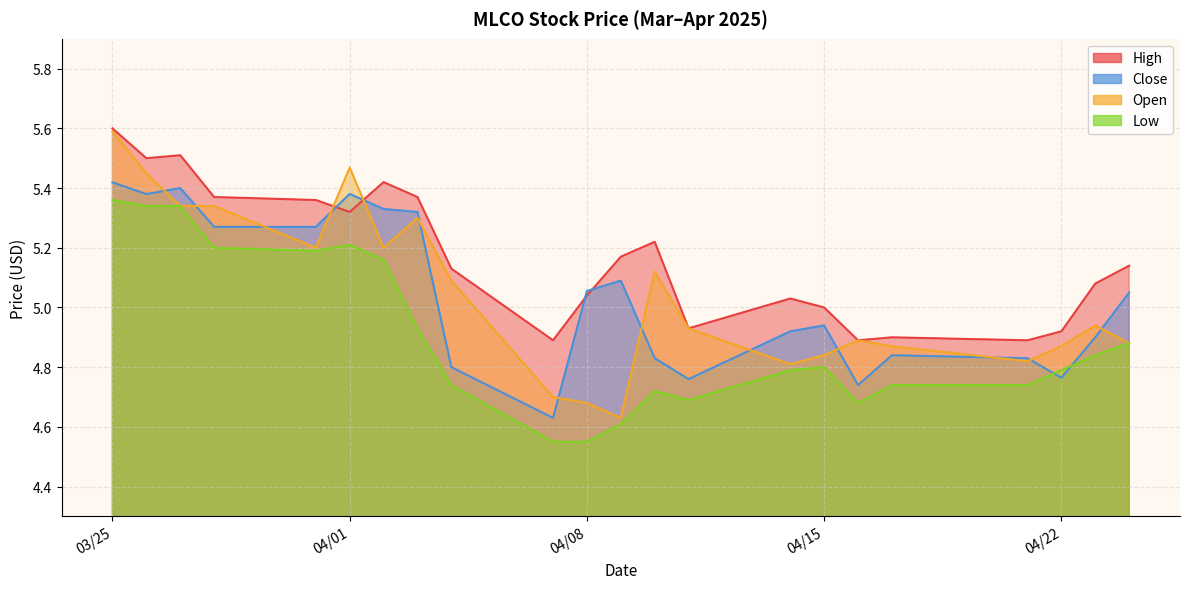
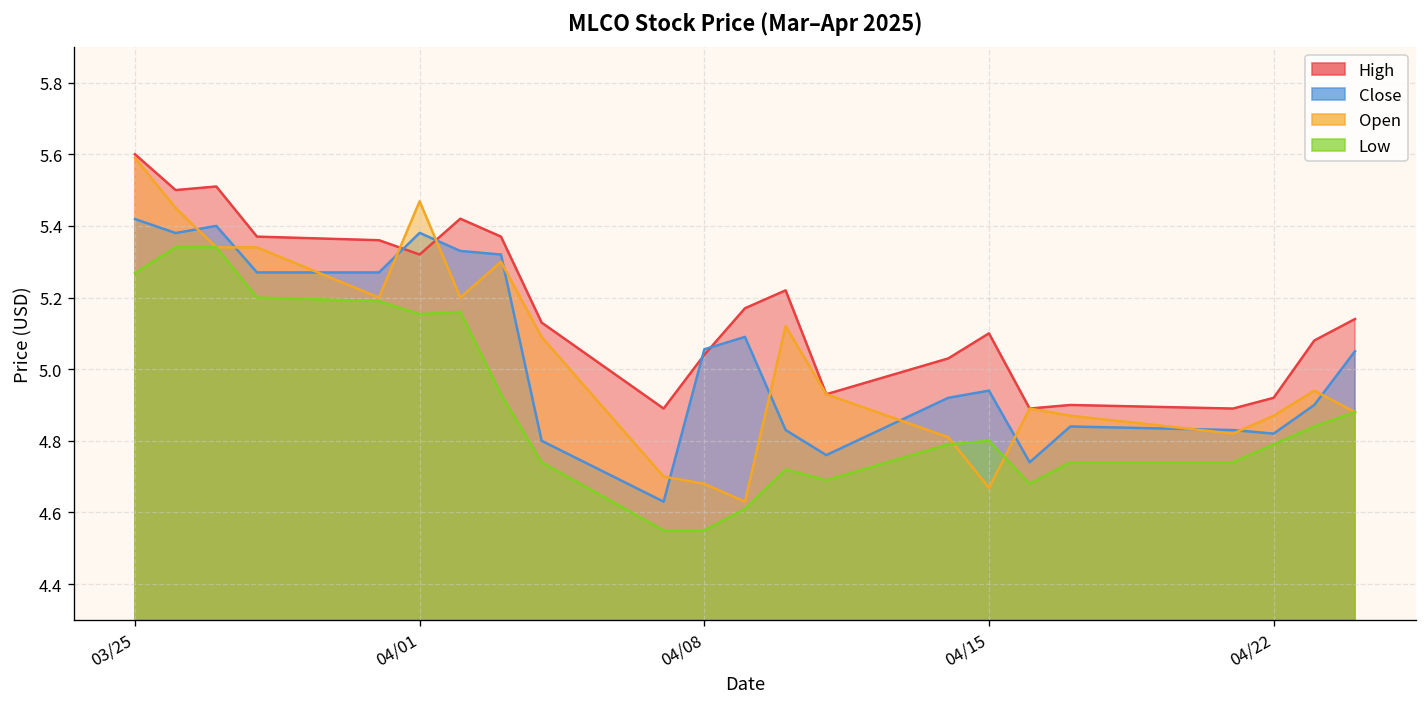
Low, 03/25: 5.36 -> 5.27
Low, 04/01: 5.21 -> 5.15
High, 04/15: 5.0 -> 5.1
Open, 04/15: 4.84 -> 4.67
Close, 04/22: 4.76 -> 4.82
